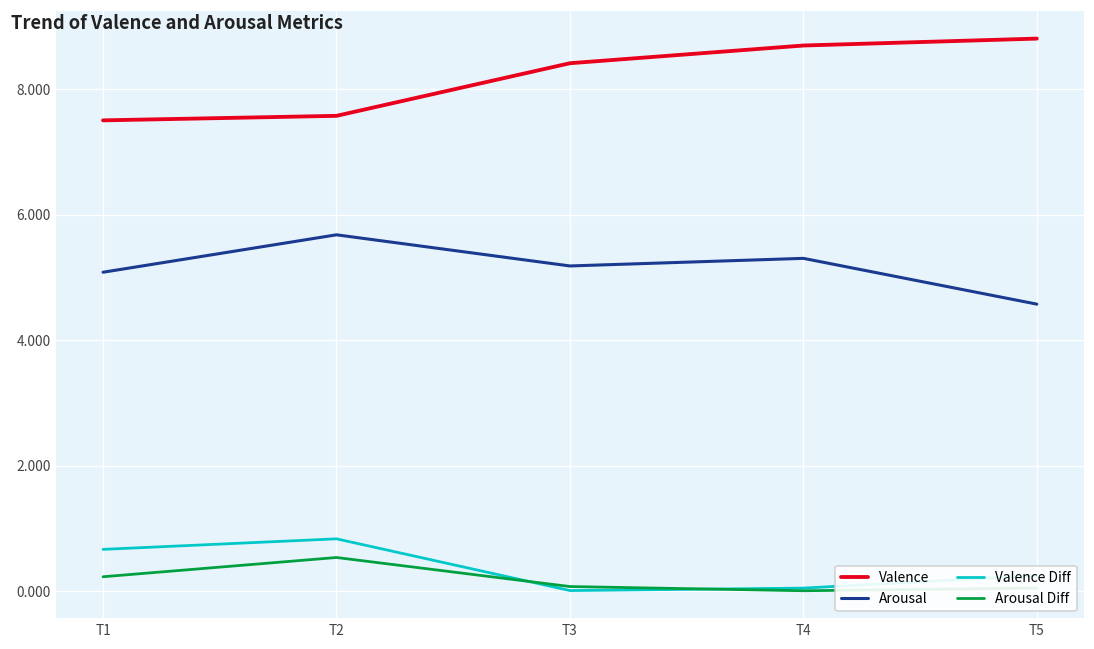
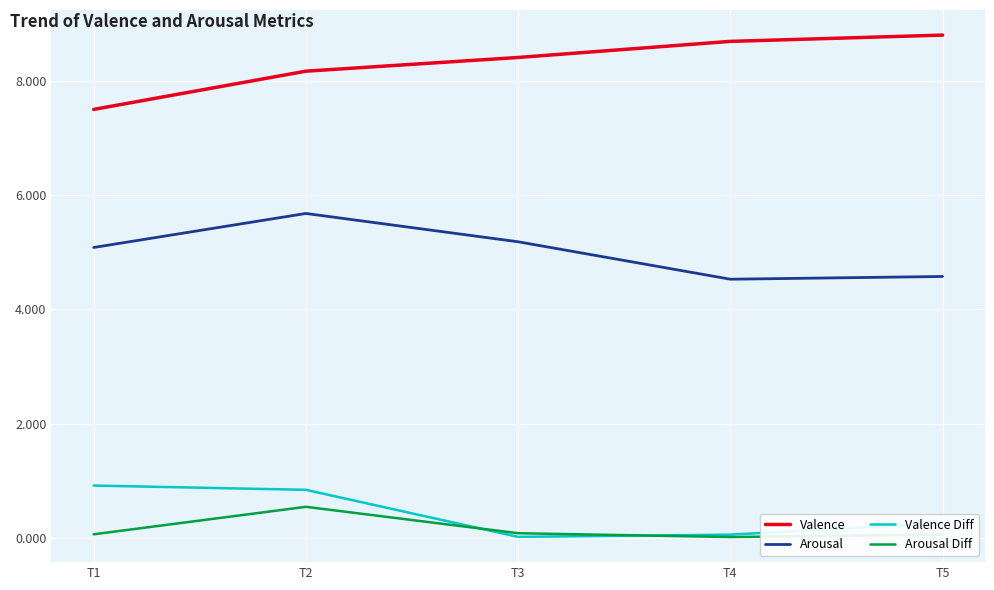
Valence Diff, T1: 0.7 -> 0.9
Arousal Diff, T1: 0.2 -> 0.1
Valence, T2: 7.6 -> 8.2
Arousal, T4: 5.3 -> 4.5
